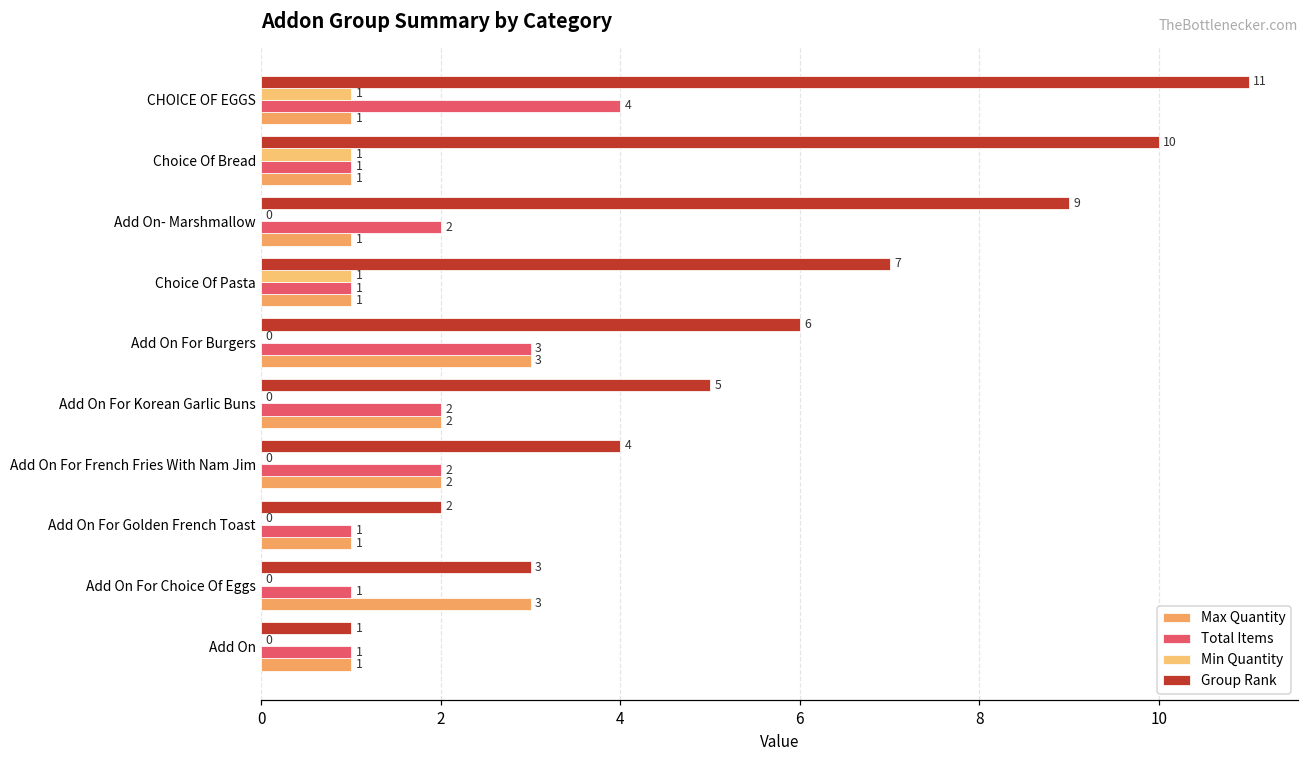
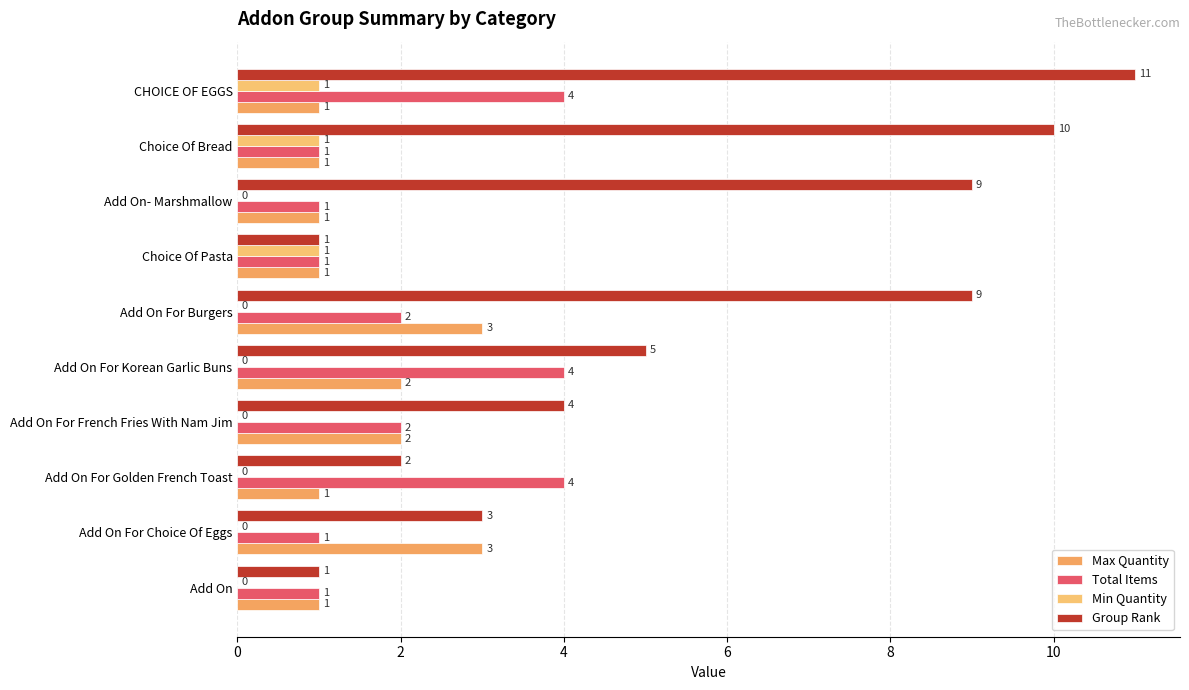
Total Items, Add On- Marshmallow: 2 -> 1
Group Rank, Choice Of Pasta: 7 -> 1
Group Rank, Add On For Burgers: 6 -> 9
Total Items, Add On For Burgers: 3 -> 2
Total Items, Add On For Korean Garlic Buns: 2 -> 4
Total Items, Add On For Golden French Toast: 1 -> 4
